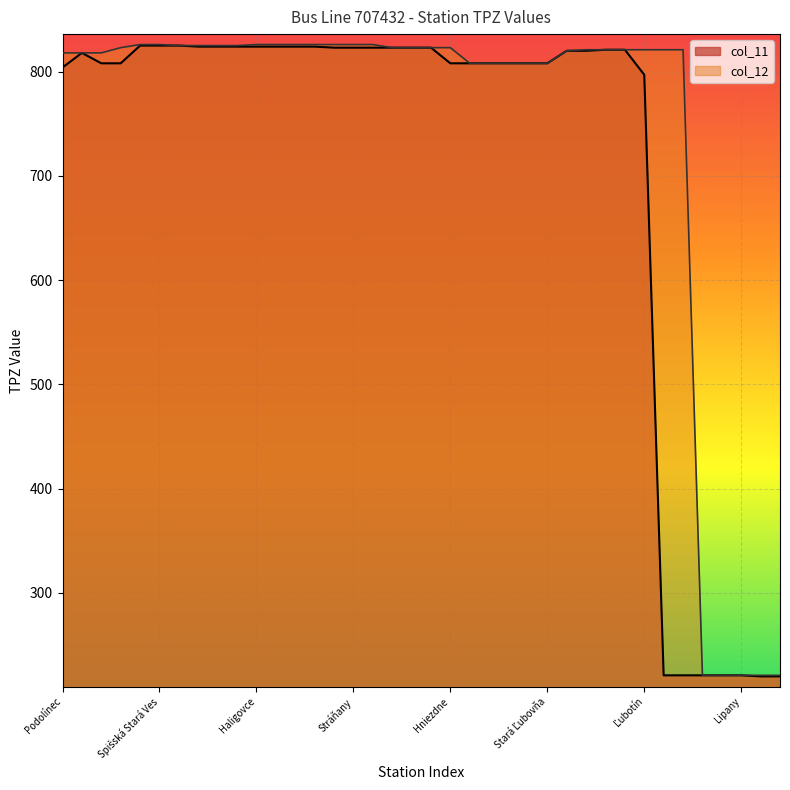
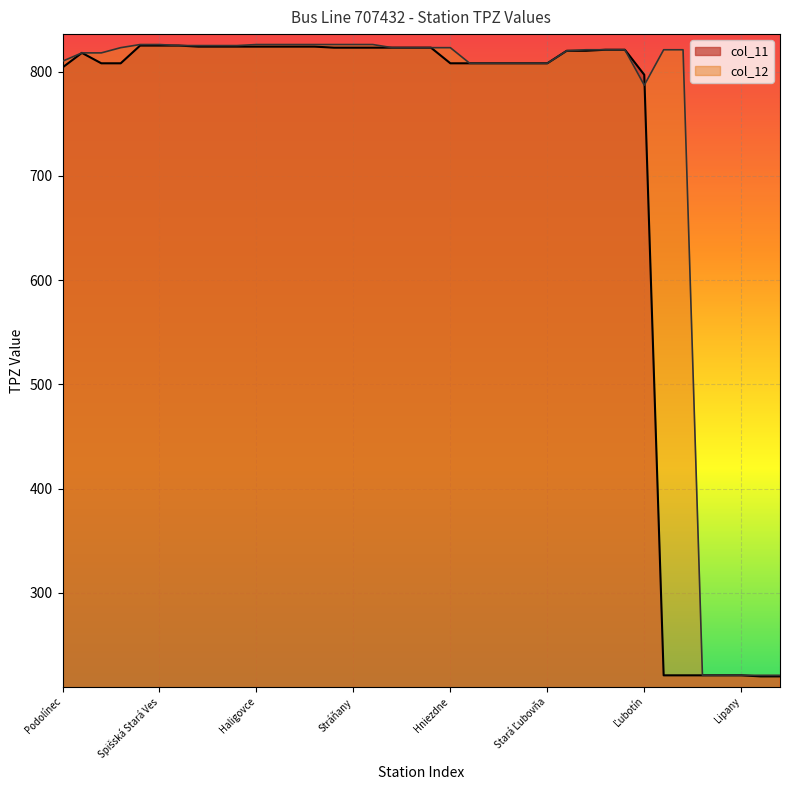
col_12, Podolínec: 818 -> 810
col_12, Ľubotín: 821 -> 787
